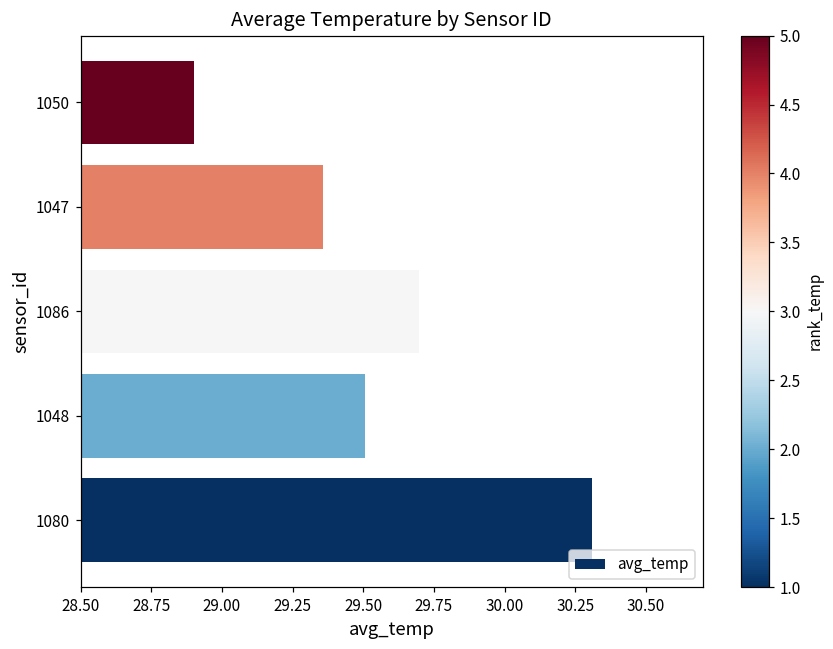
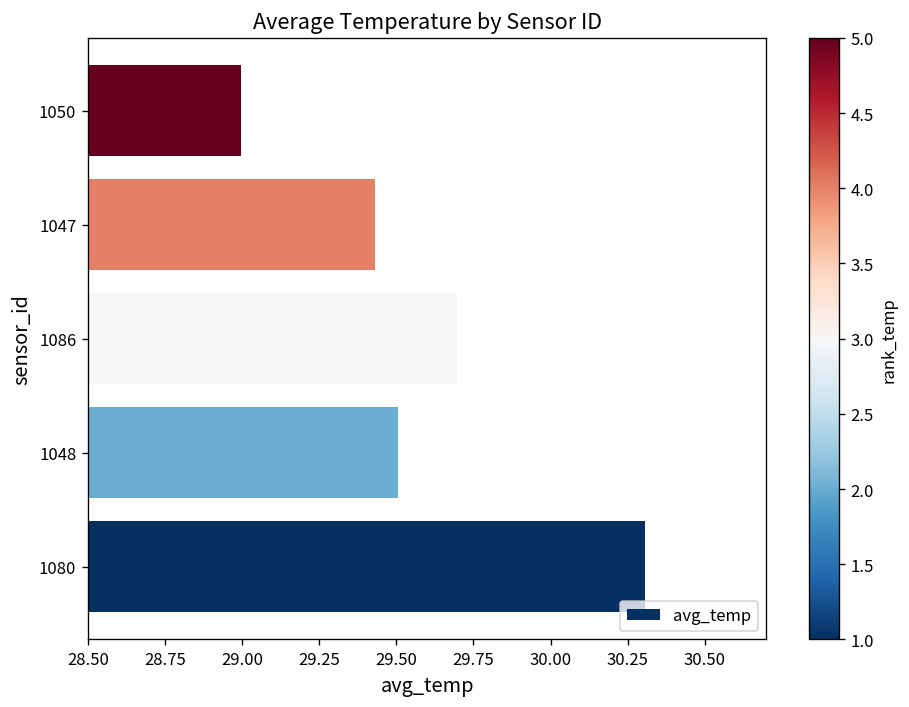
1050: 28.90 -> 29.00
1047: 29.36 -> 29.43
